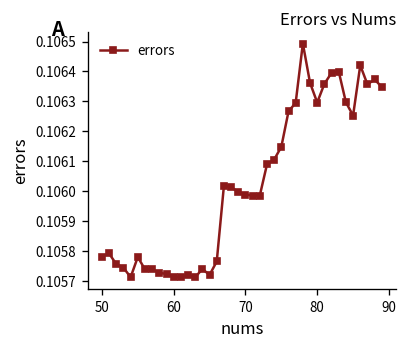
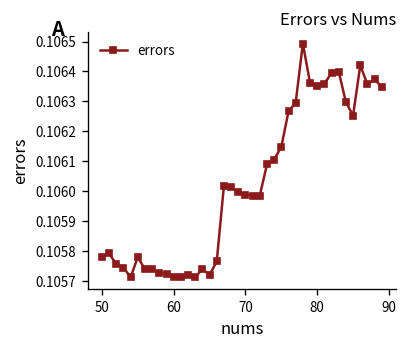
80: 0.10630 -> 0.10635
